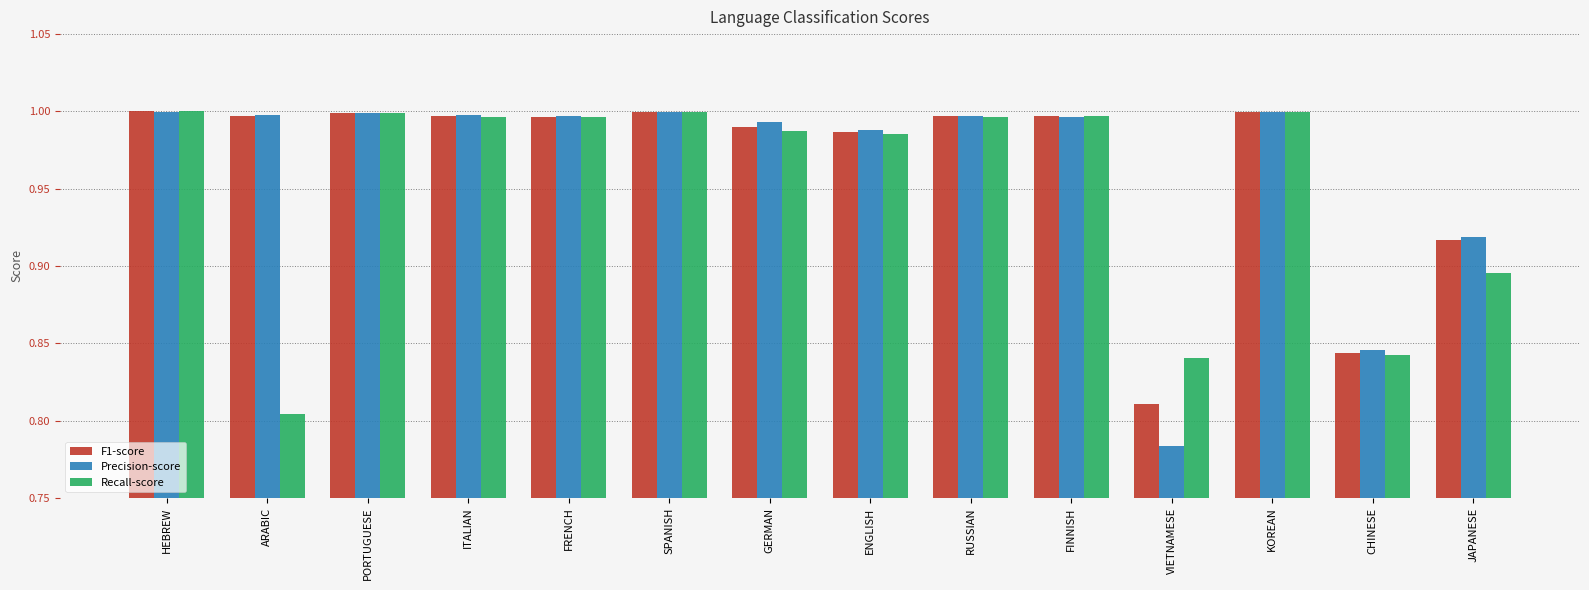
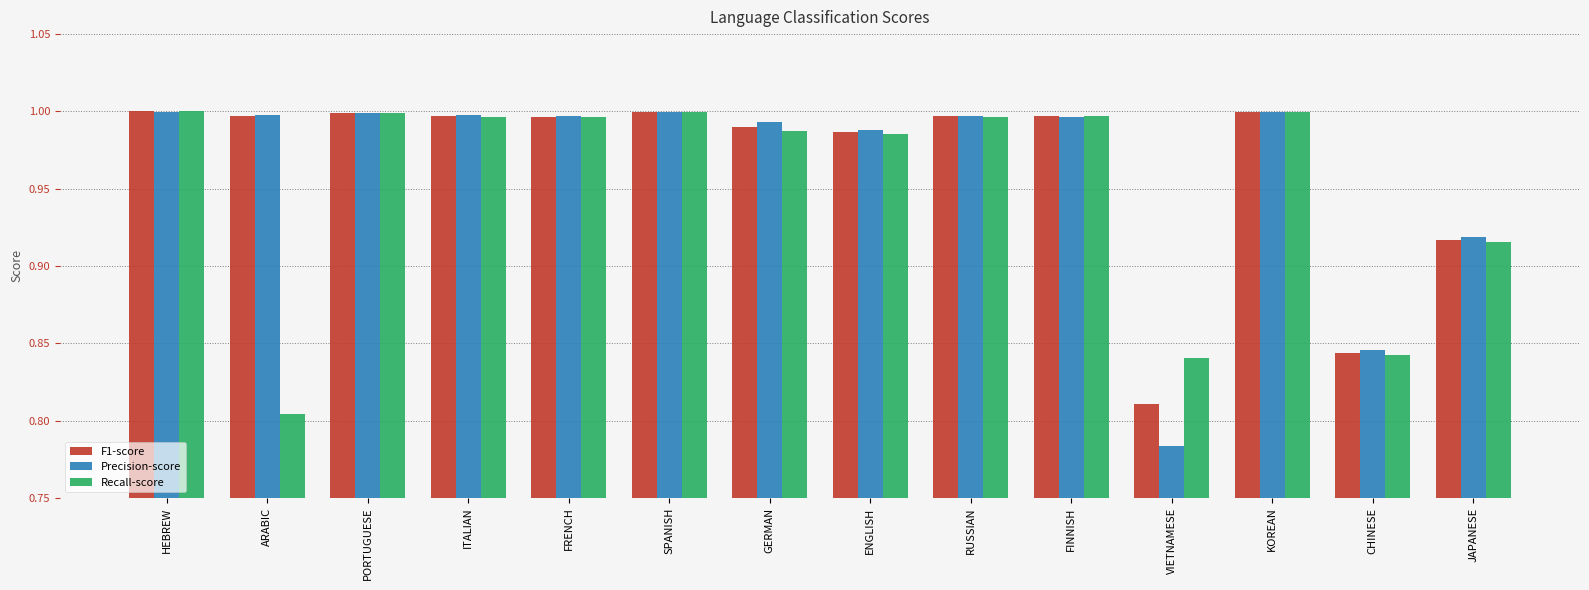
Recall-score, JAPANESE: 0.896 -> 0.915
